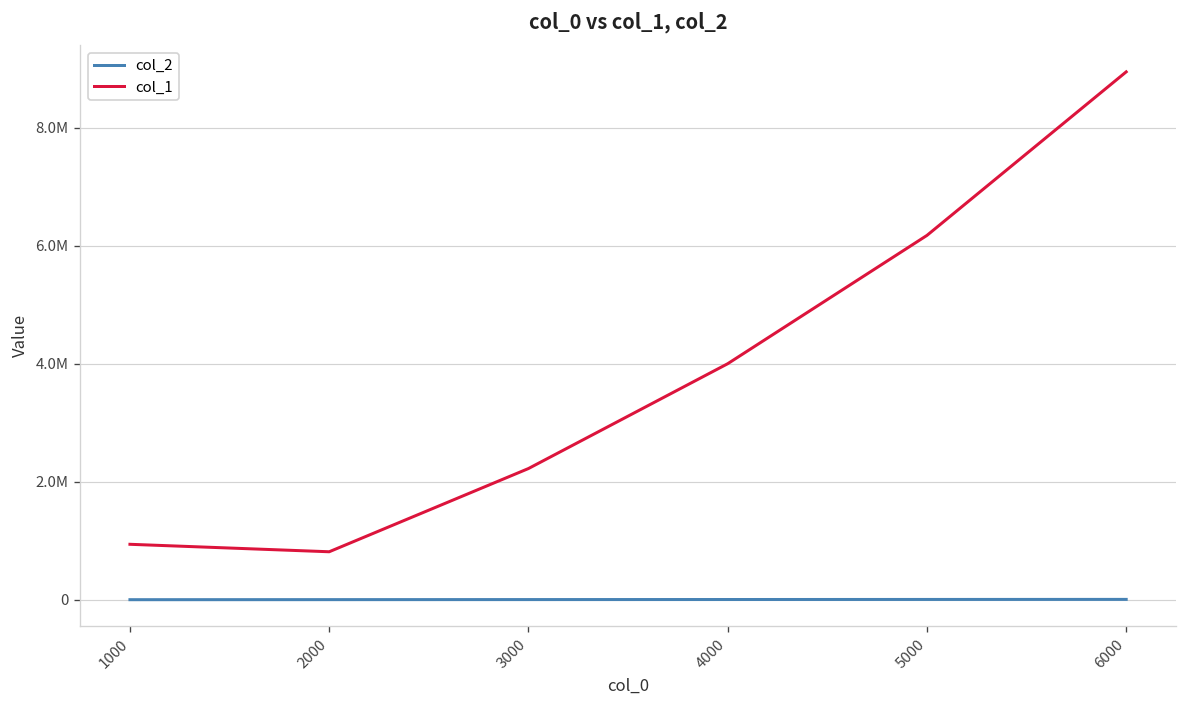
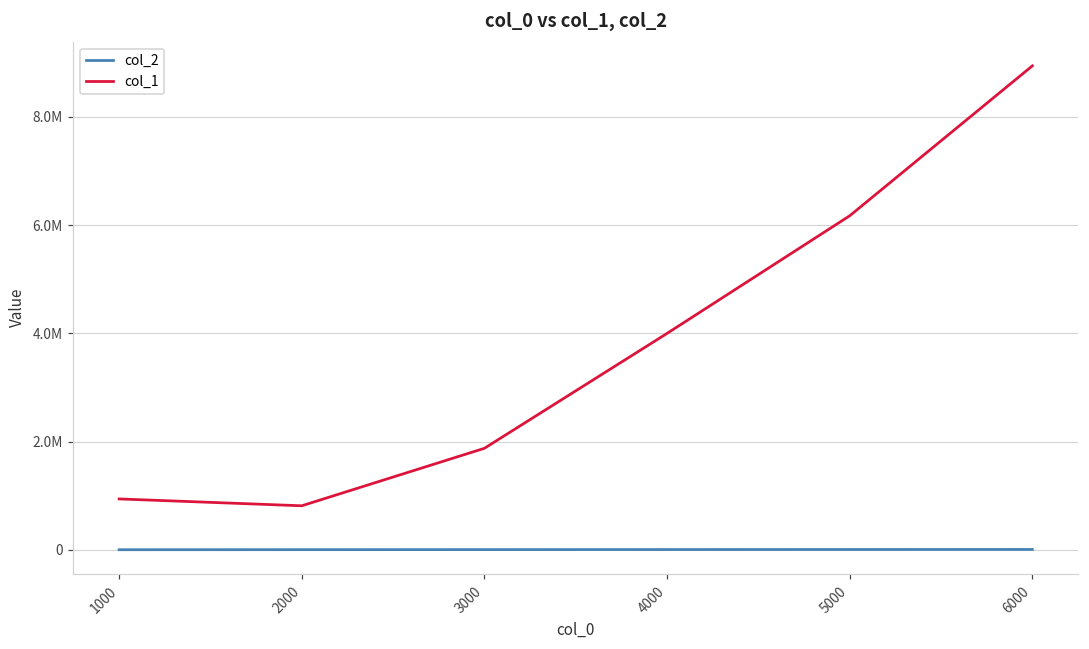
col_1, 3000: 2200000 -> 1900000
